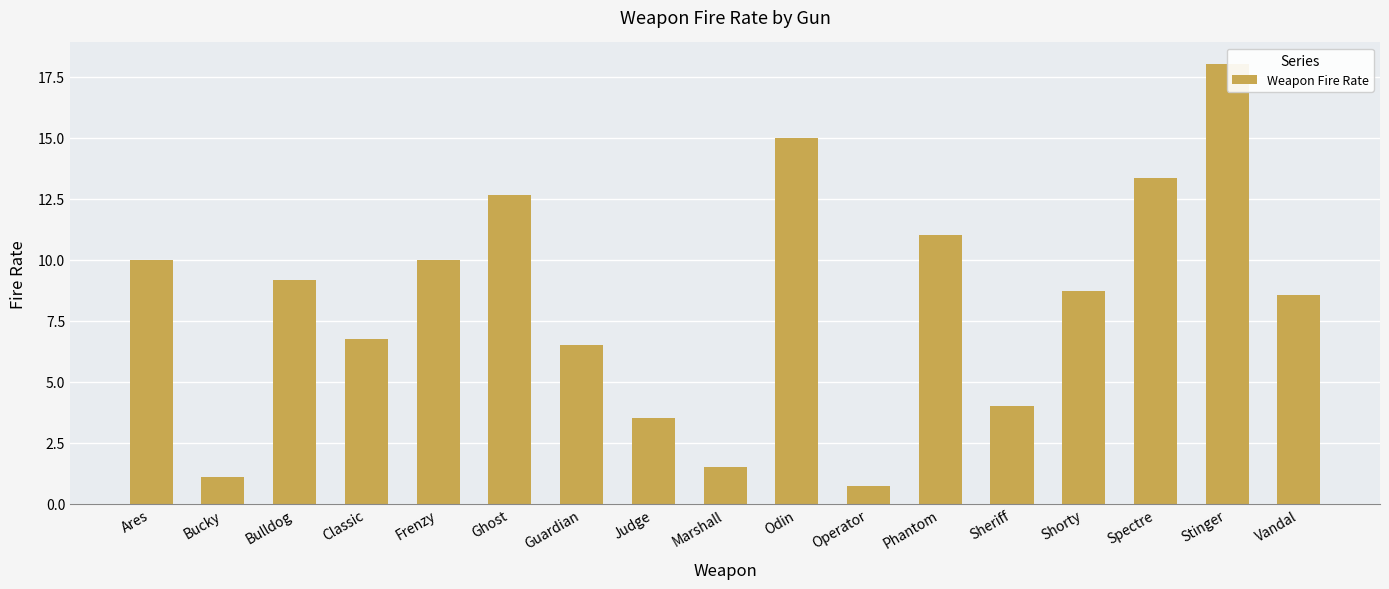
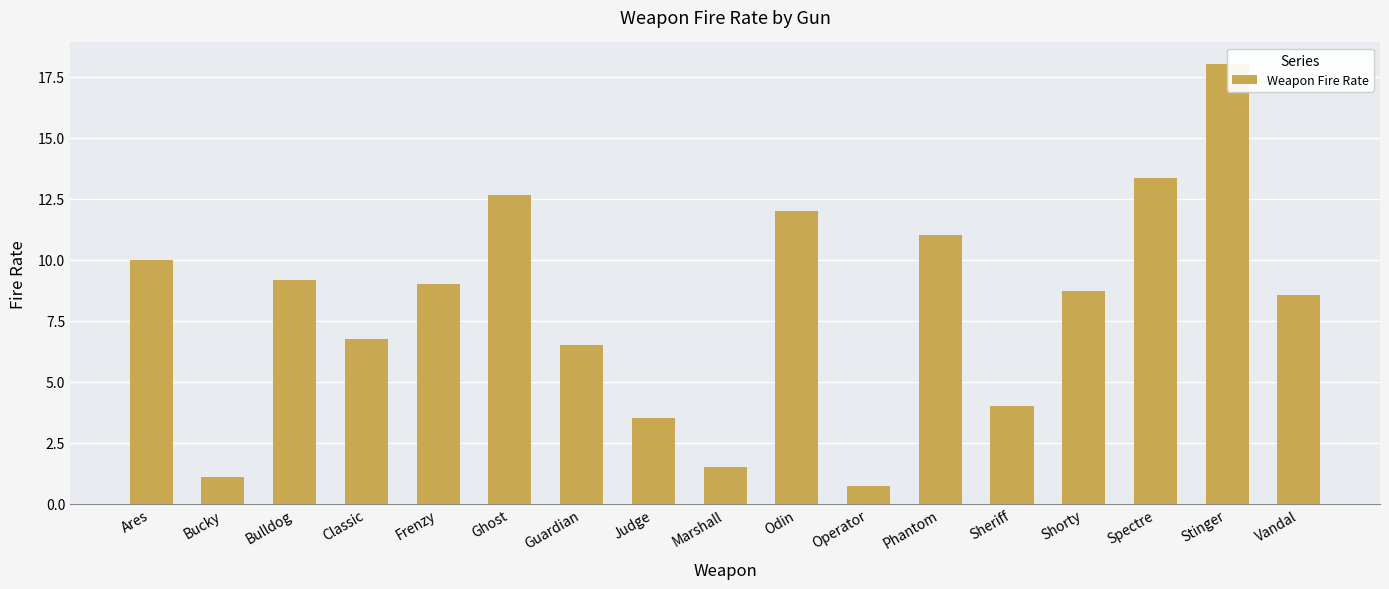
Frenzy: 10 -> 9
Odin: 15 -> 12
